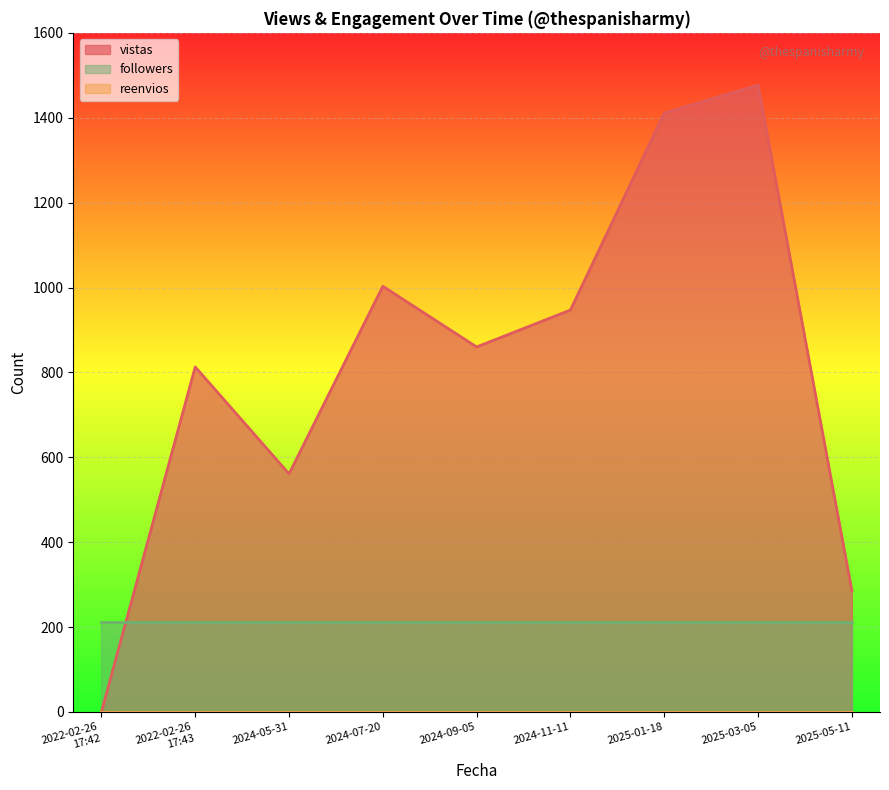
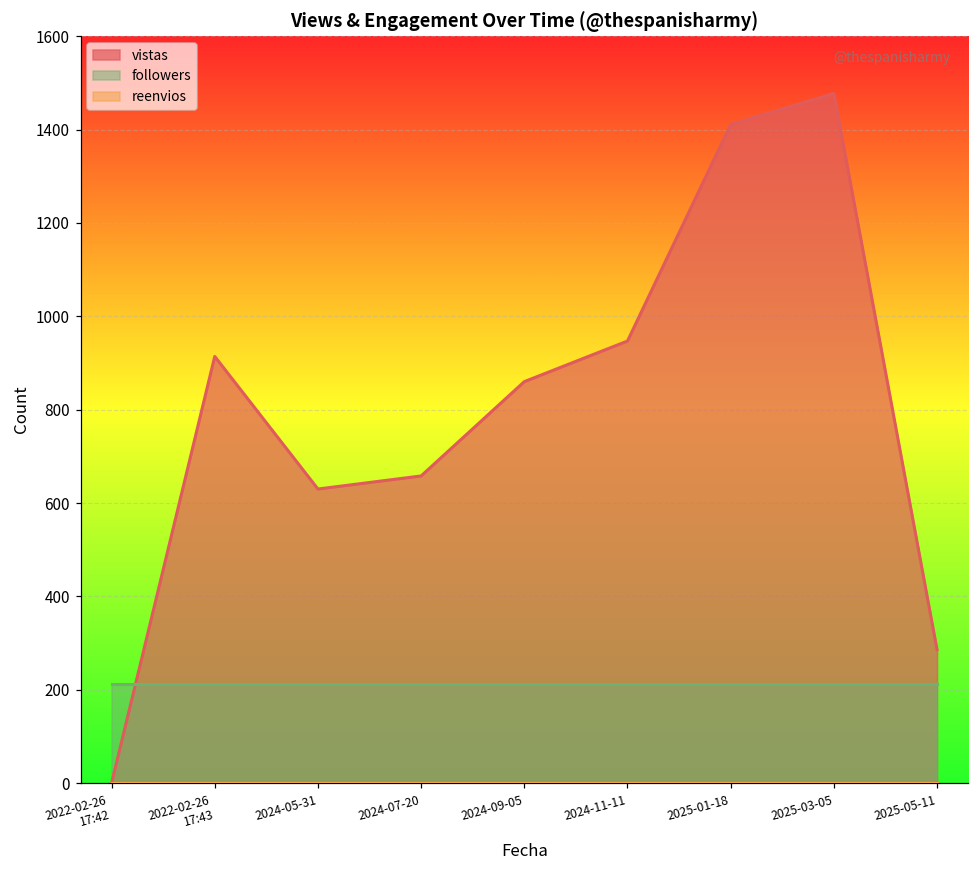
vistas, 2022-02-26 17:43: 810 -> 910
vistas, 2024-05-31: 560 -> 630
vistas, 2024-07-20: 1000 -> 660
